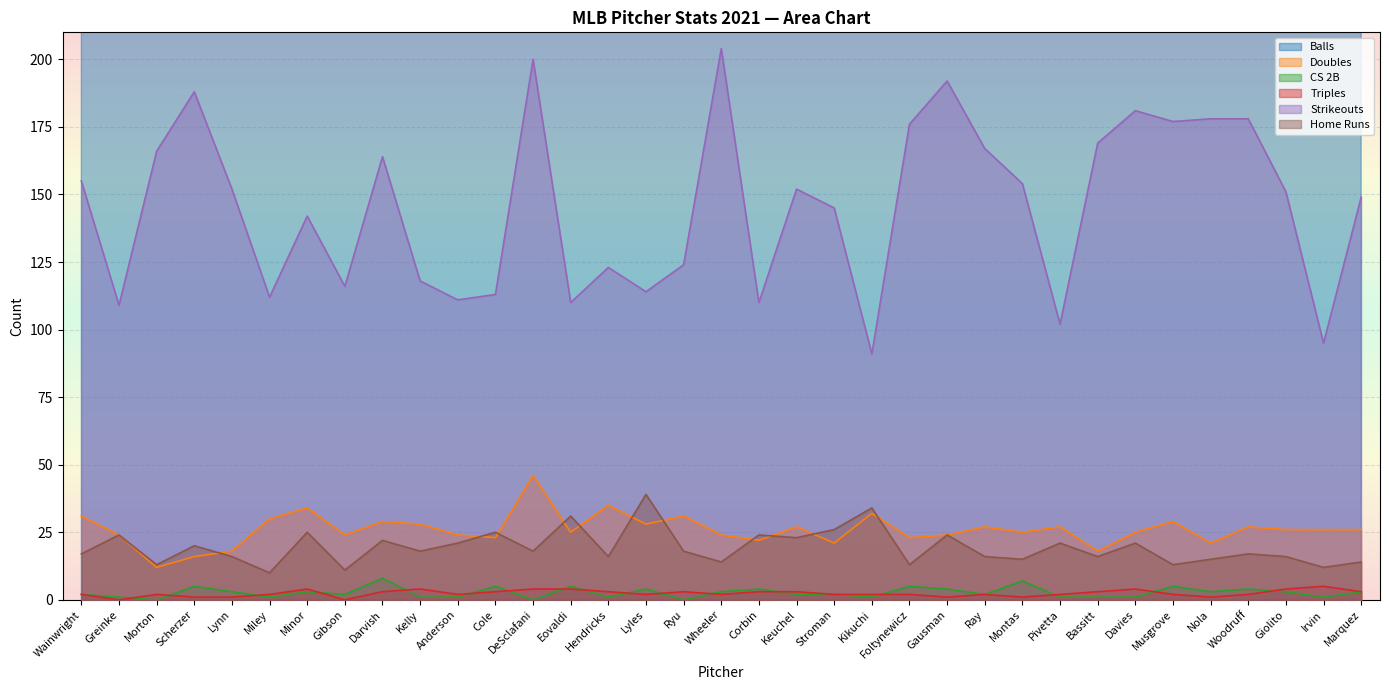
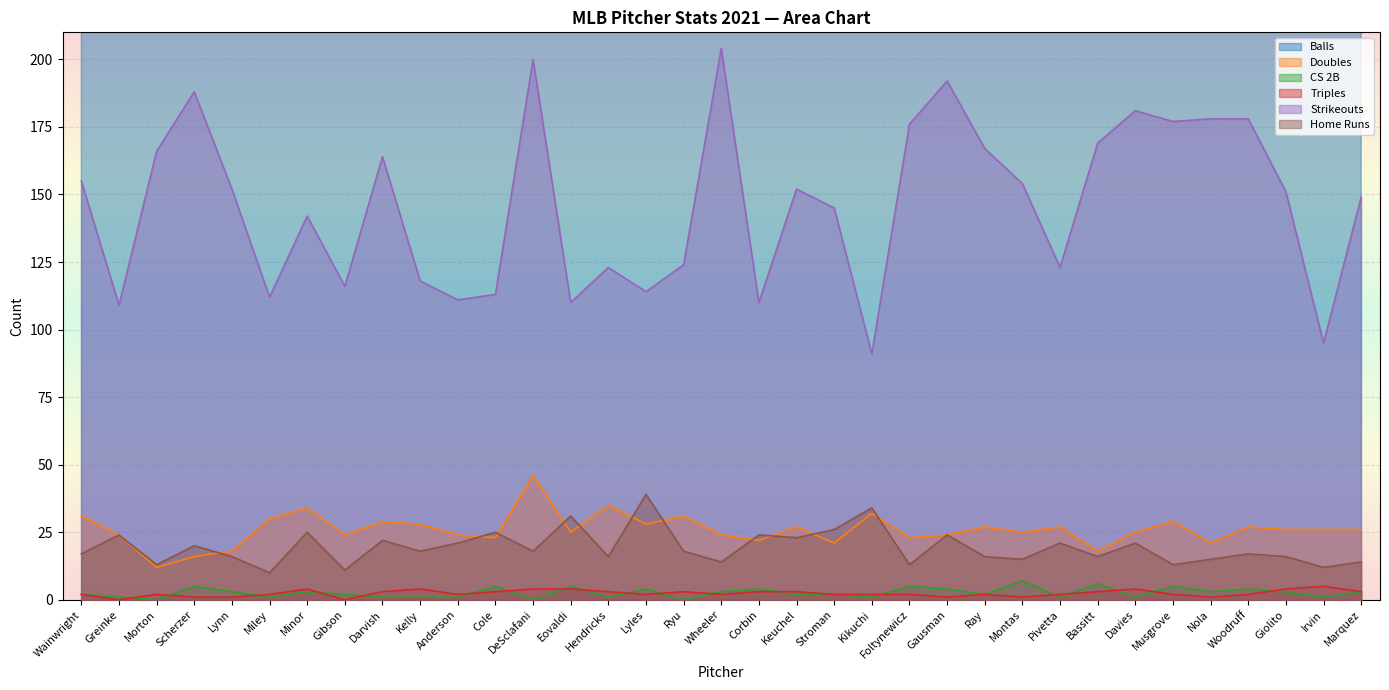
CS 2B, Darvish: 8 -> 1
Strikeouts, Pivetta: 102 -> 123
CS 2B, Bassitt: 1 -> 6
